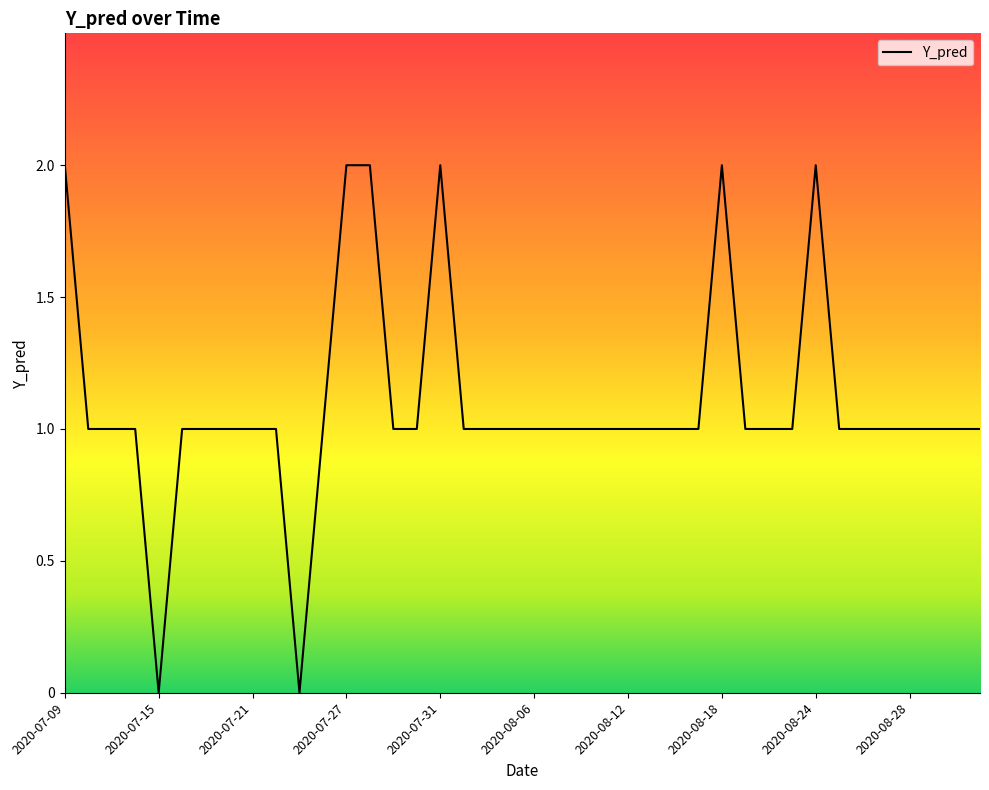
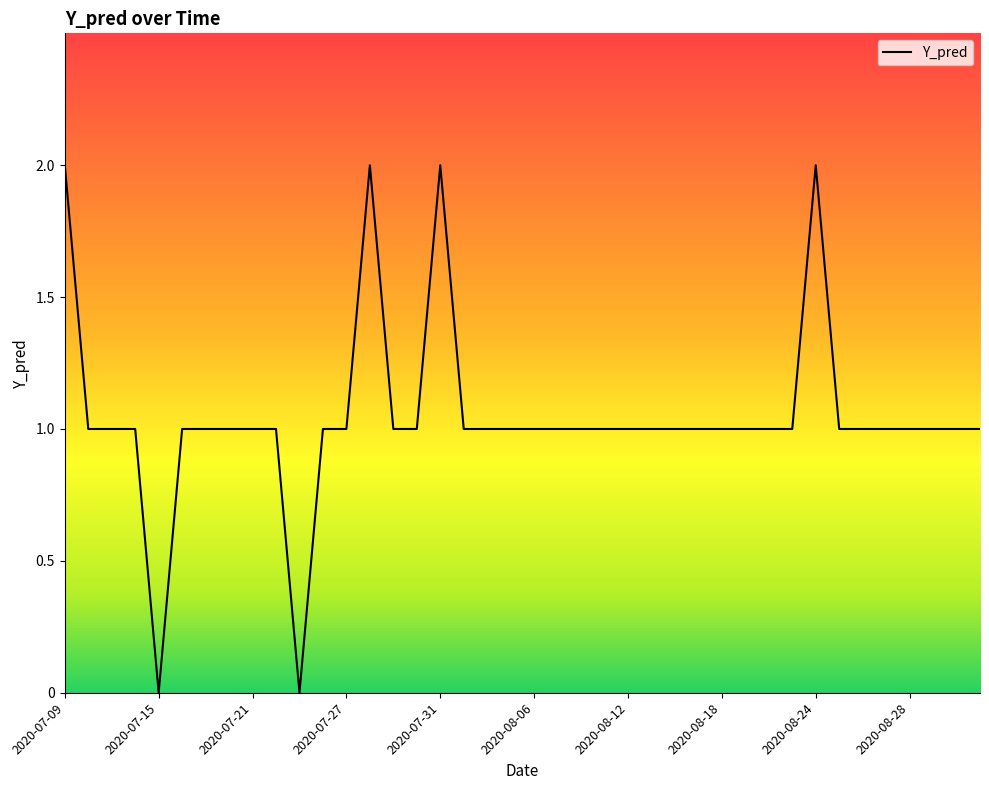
2020-07-27: 2 -> 1
2020-08-18: 2 -> 1
